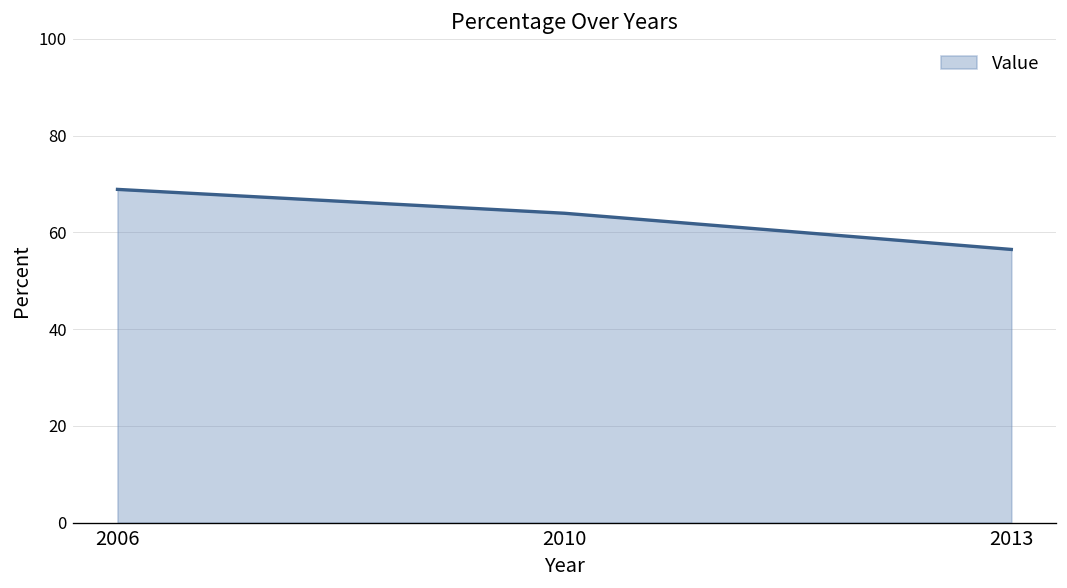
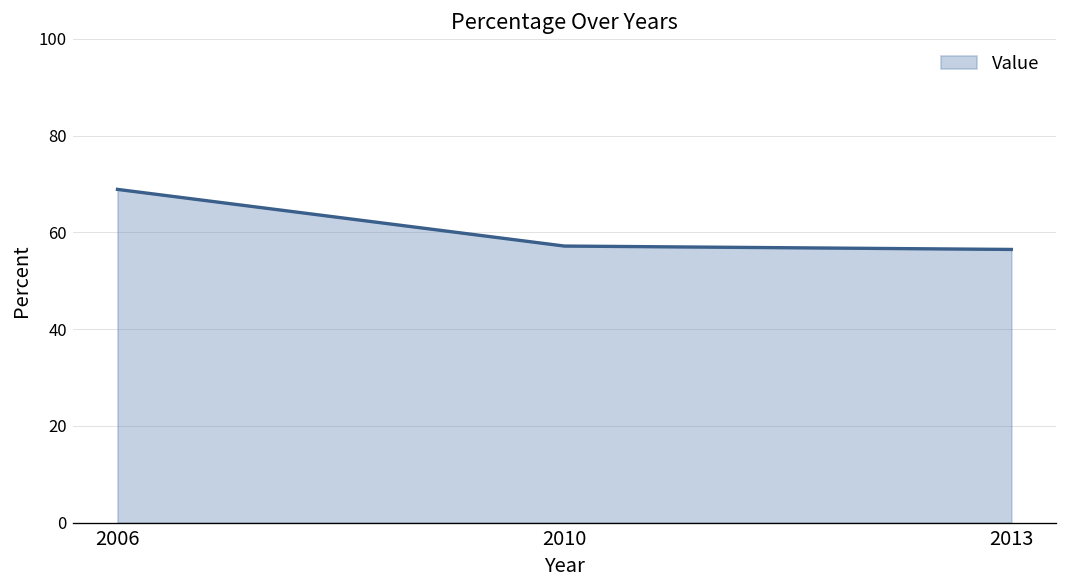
2010: 64 -> 57
